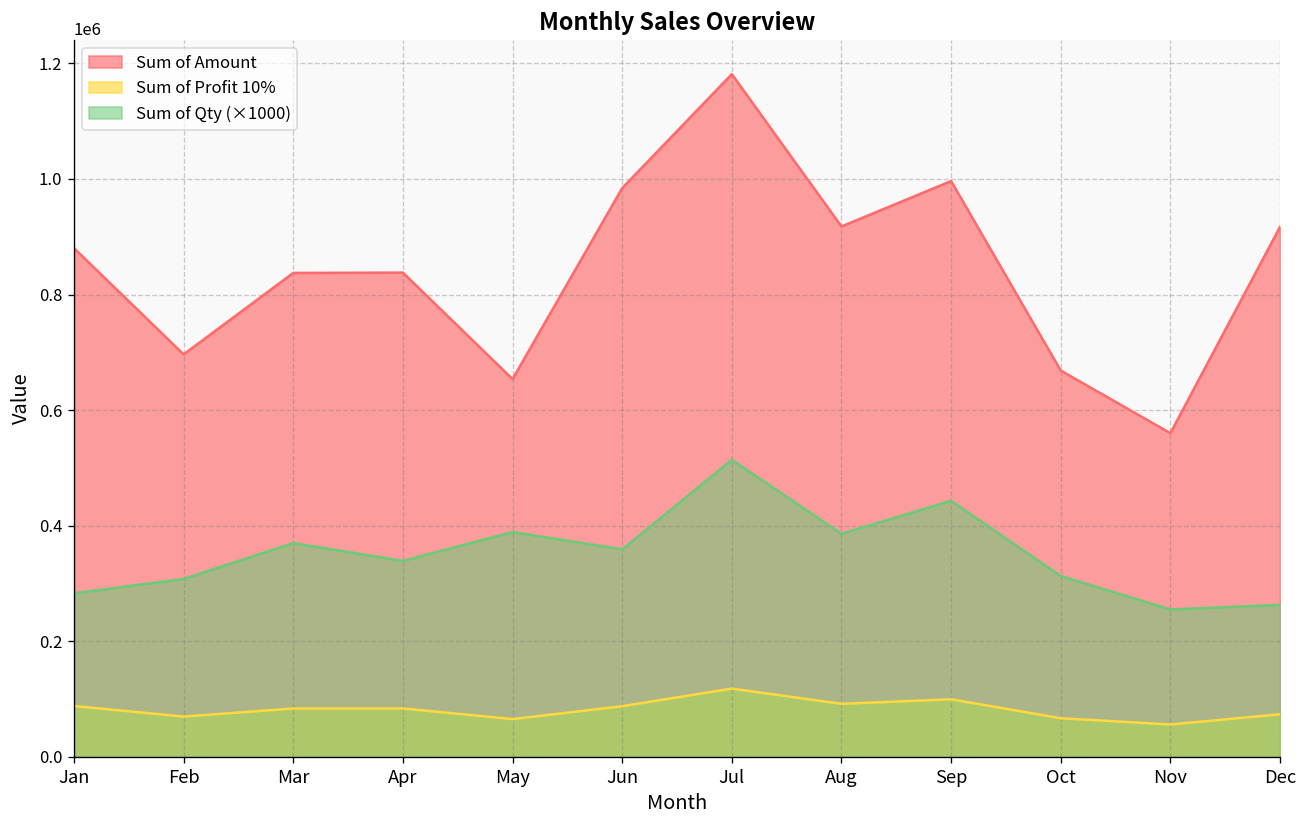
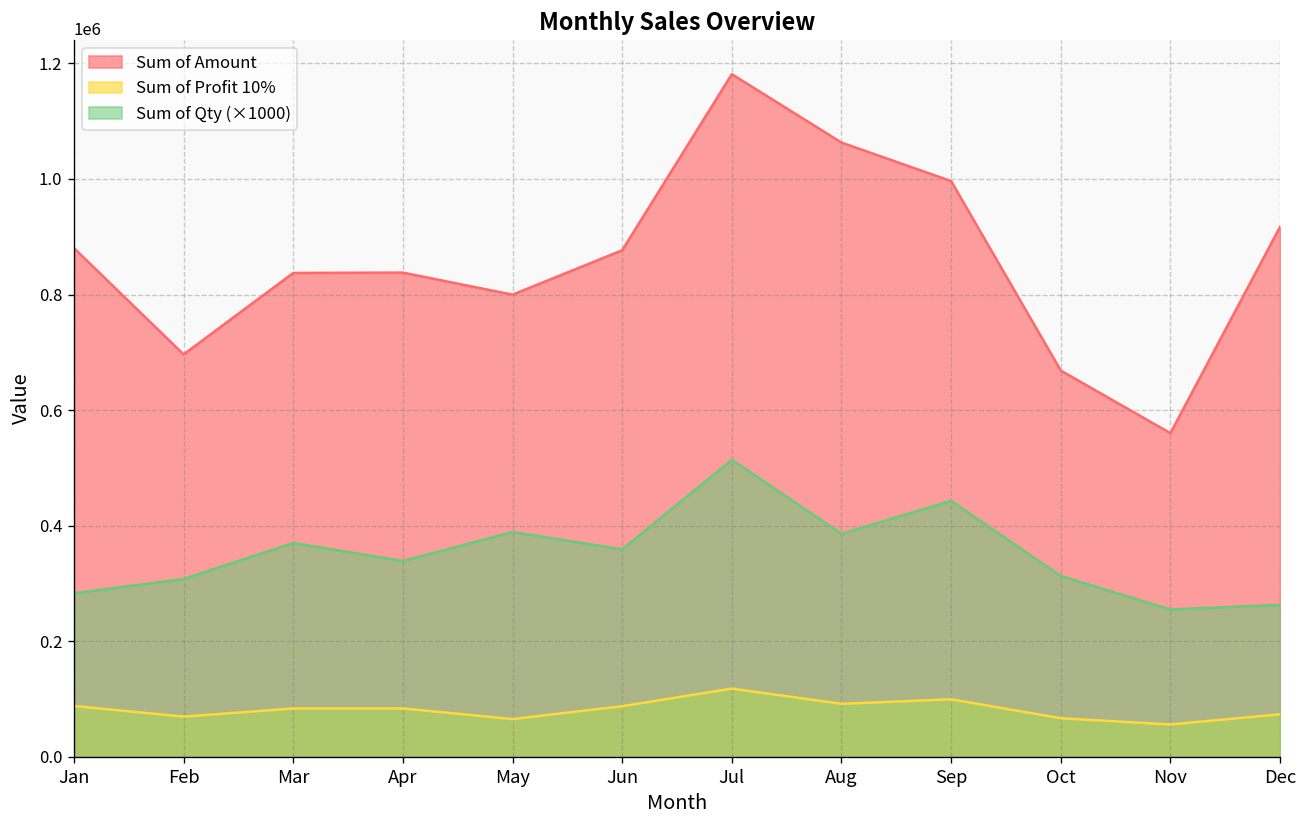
Sum of Amount, May: 650000 -> 800000
Sum of Amount, Jun: 980000 -> 880000
Sum of Amount, Aug: 920000 -> 1060000
